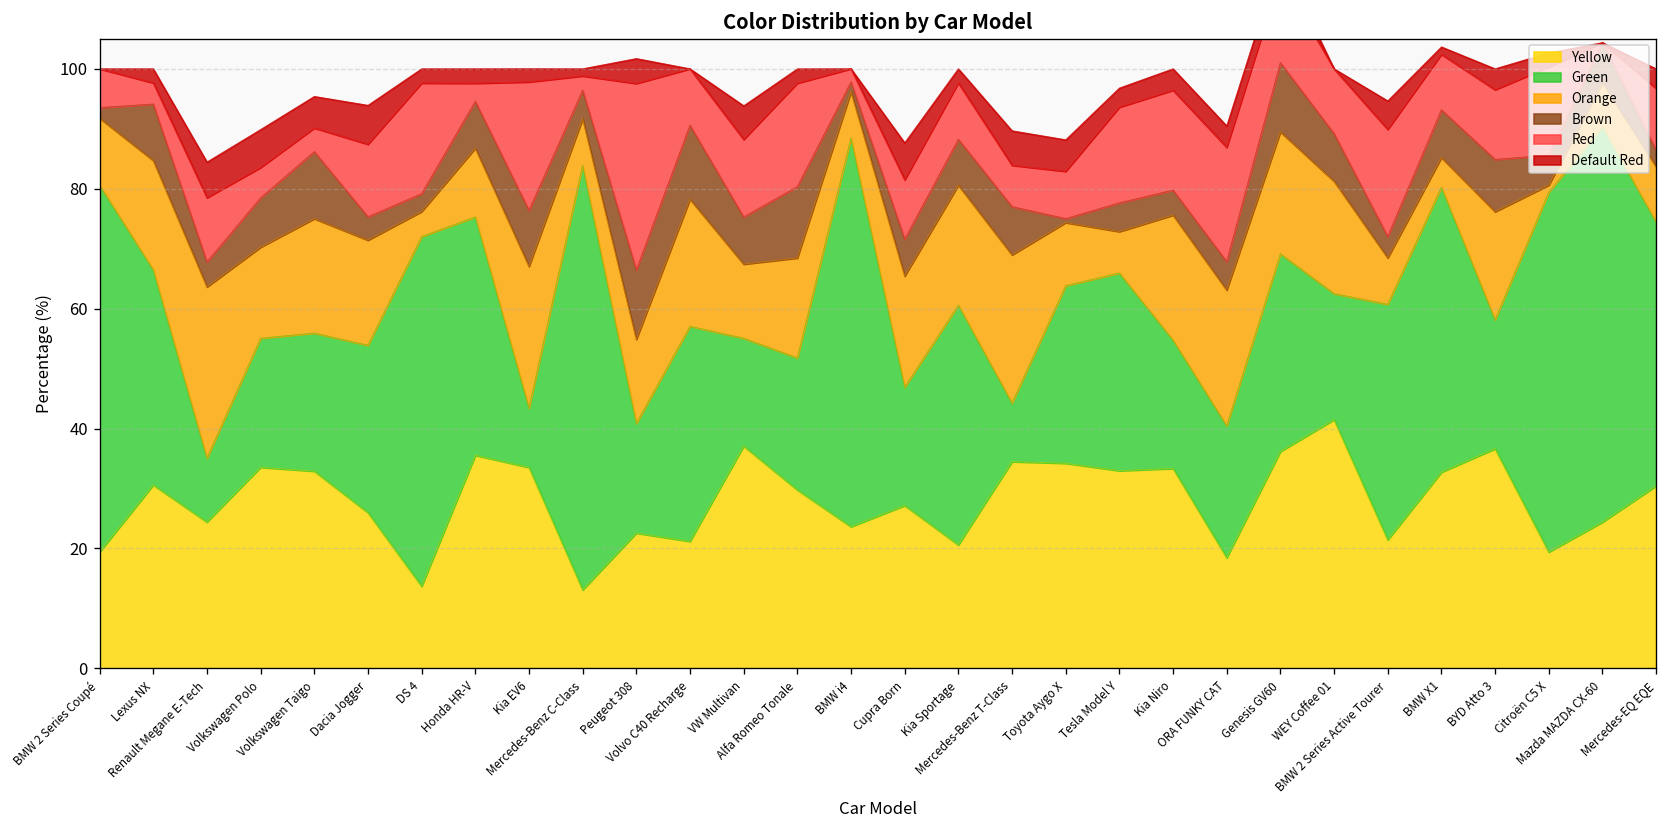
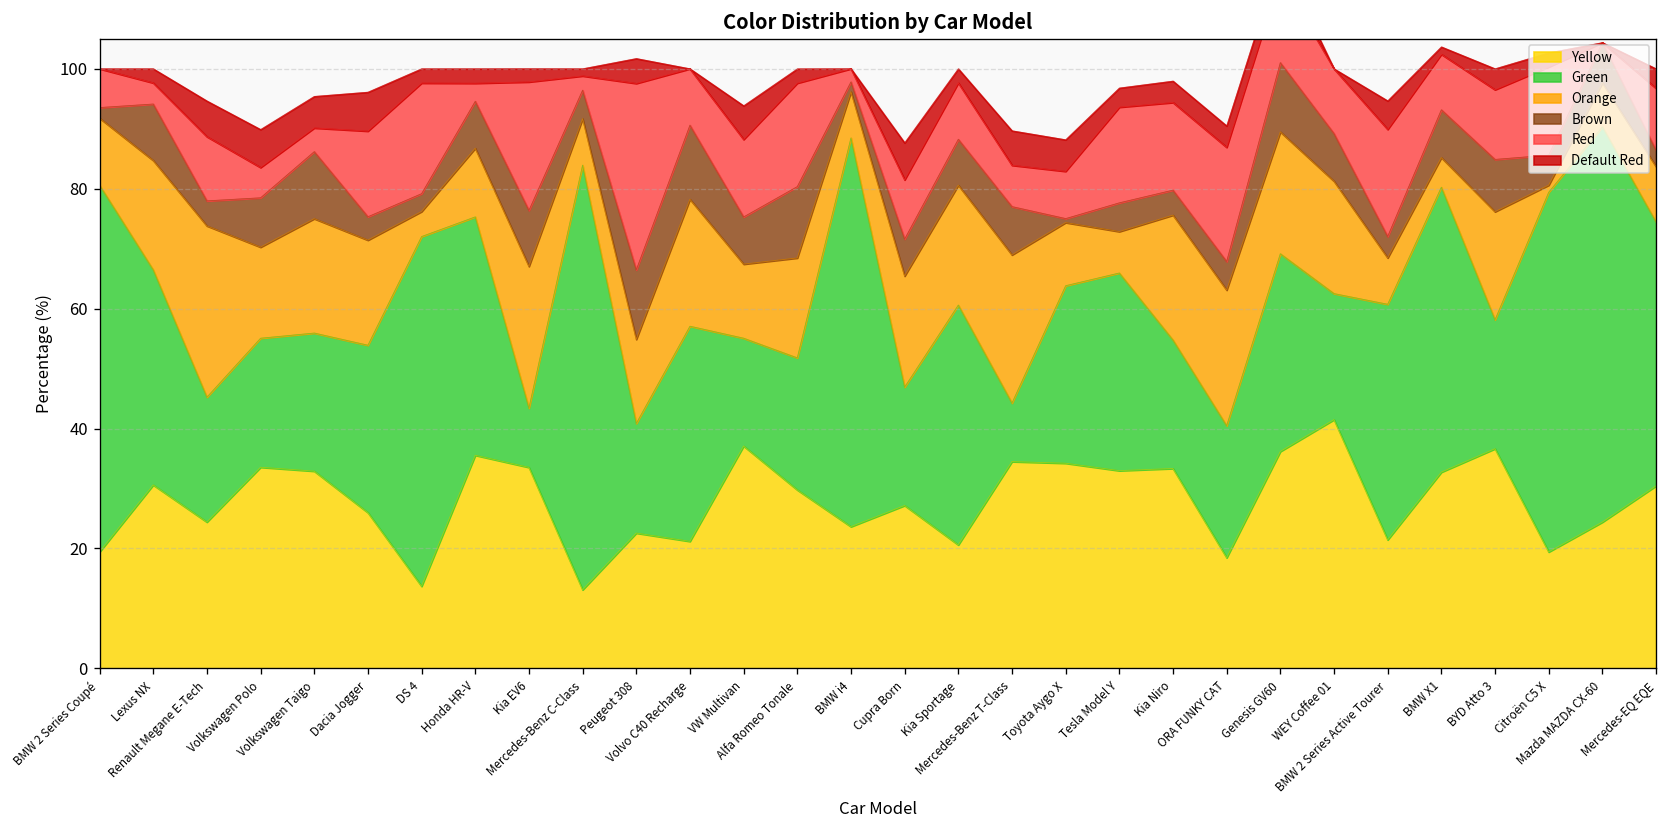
Green, Renault Megane E-Tech: 11 -> 21
Red, Dacia Jogger: 12 -> 14
Red, Kia Niro: 17 -> 15
